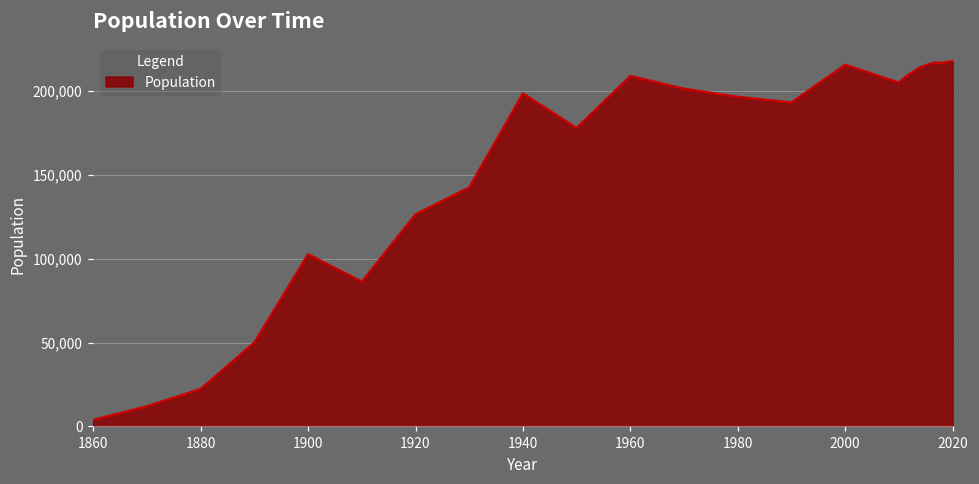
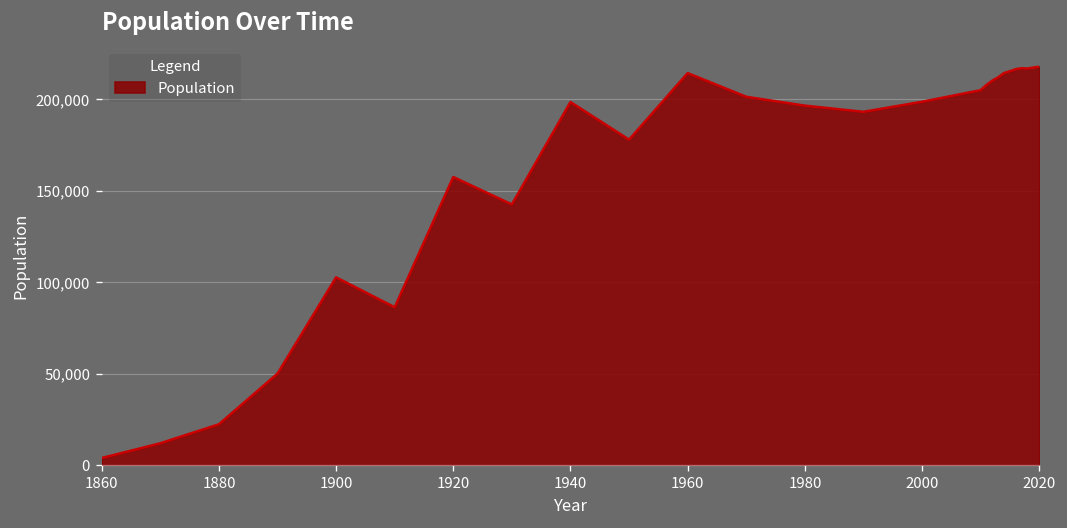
1920: 126,000 -> 158,000
1960: 209,000 -> 214,000
2000: 216,000 -> 199,000
